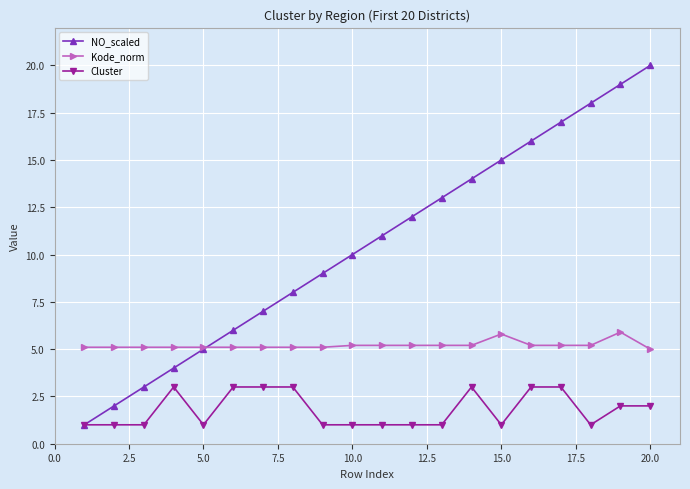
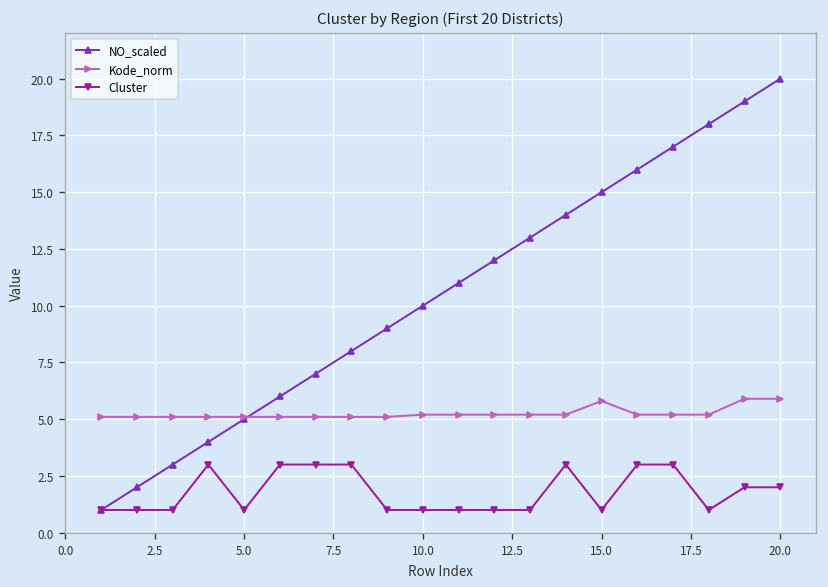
Kode_norm, 20.0: 5.0 -> 5.9
